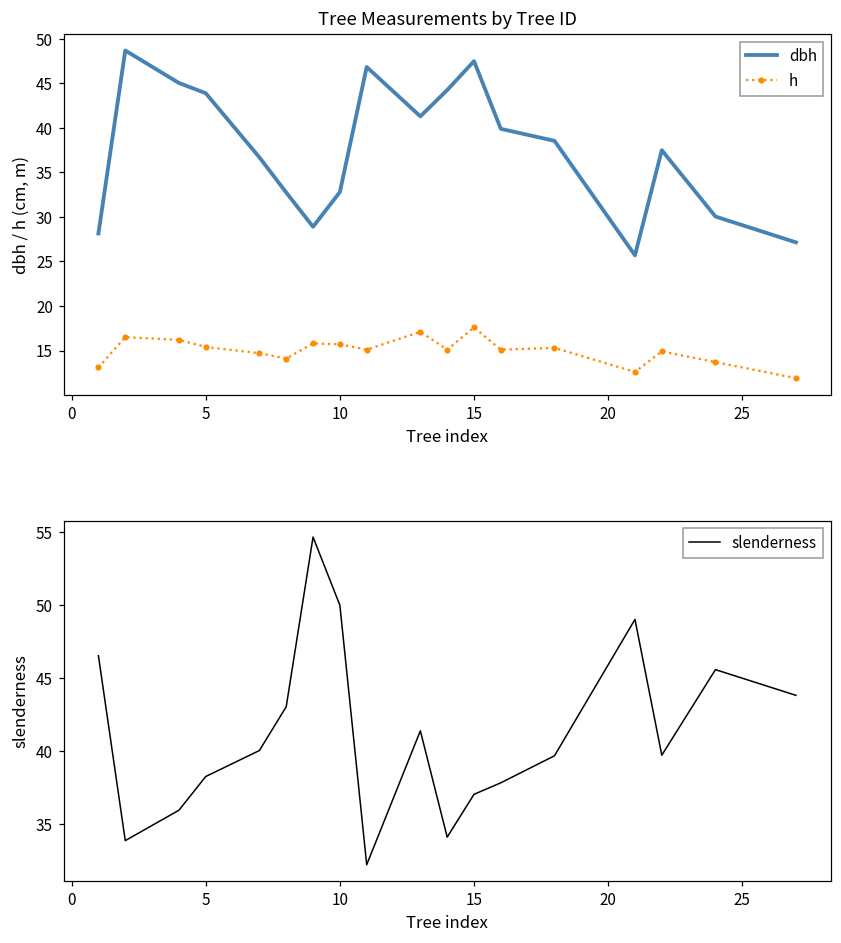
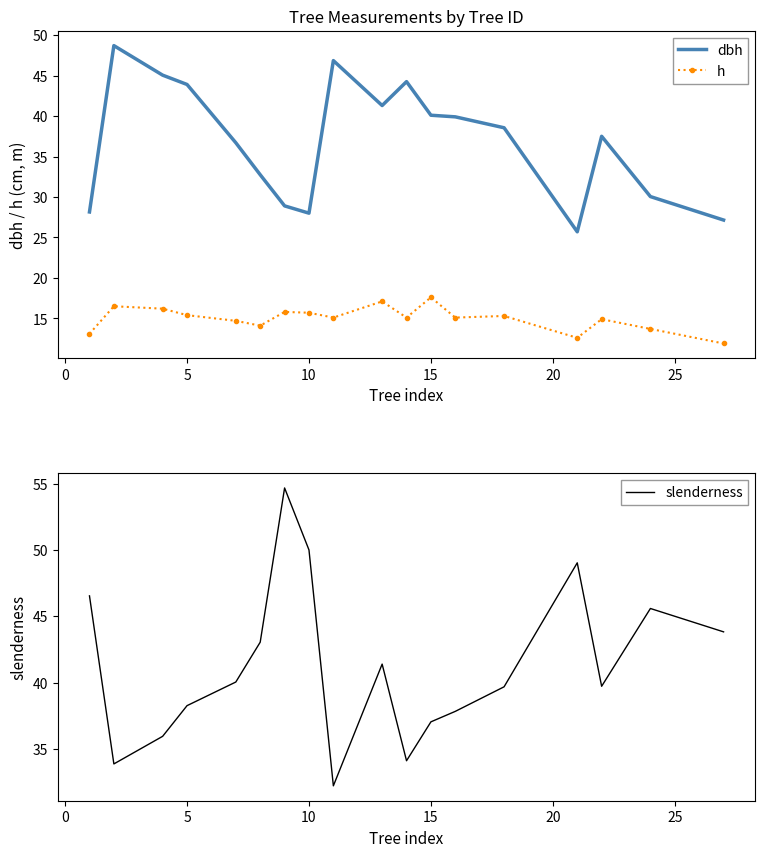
Tree Measurements by Tree ID, dbh, 10: 33 -> 28
Tree Measurements by Tree ID, dbh, 15: 48 -> 40
